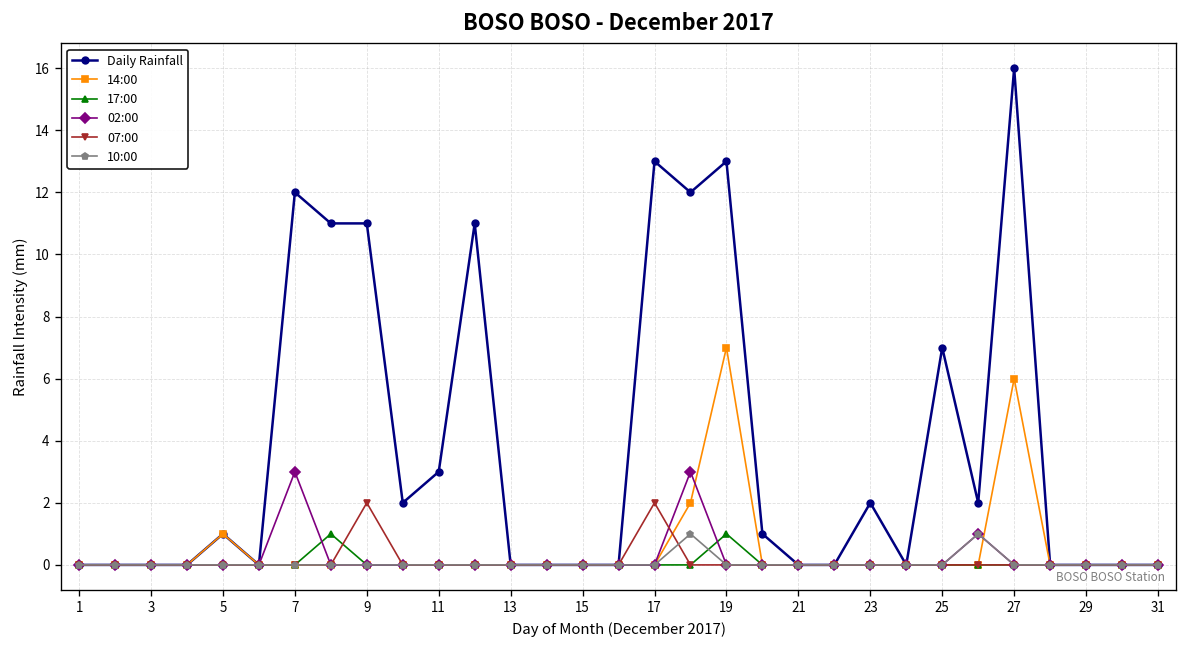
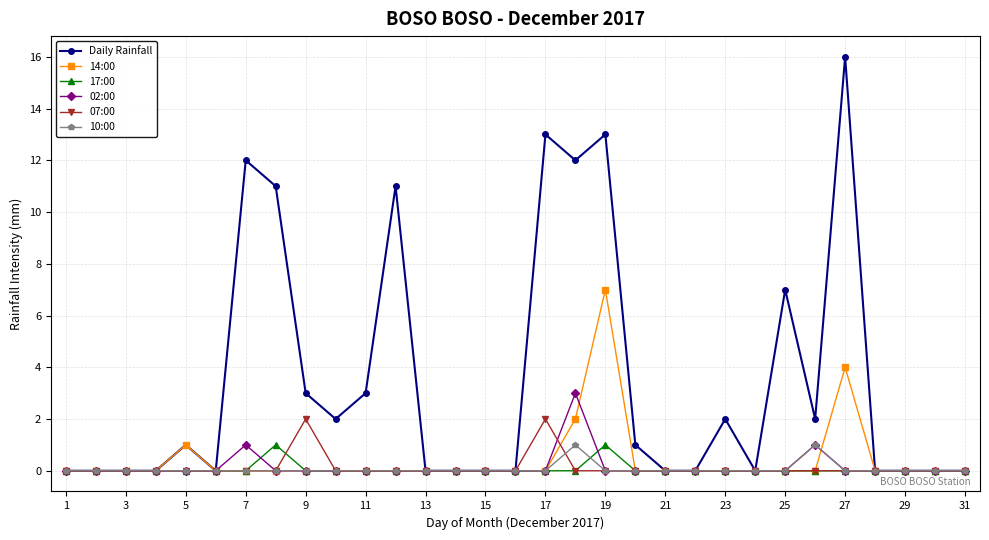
02:00, 7: 3 -> 1
Daily Rainfall, 9: 11 -> 3
14:00, 27: 6 -> 4
